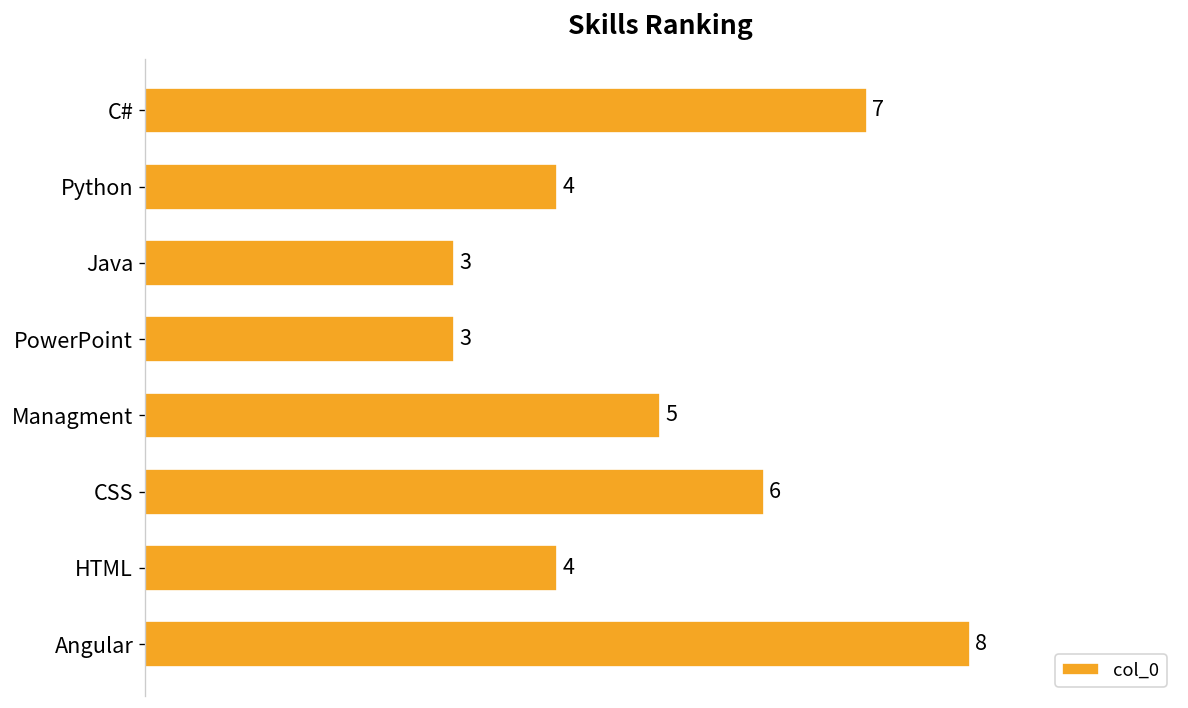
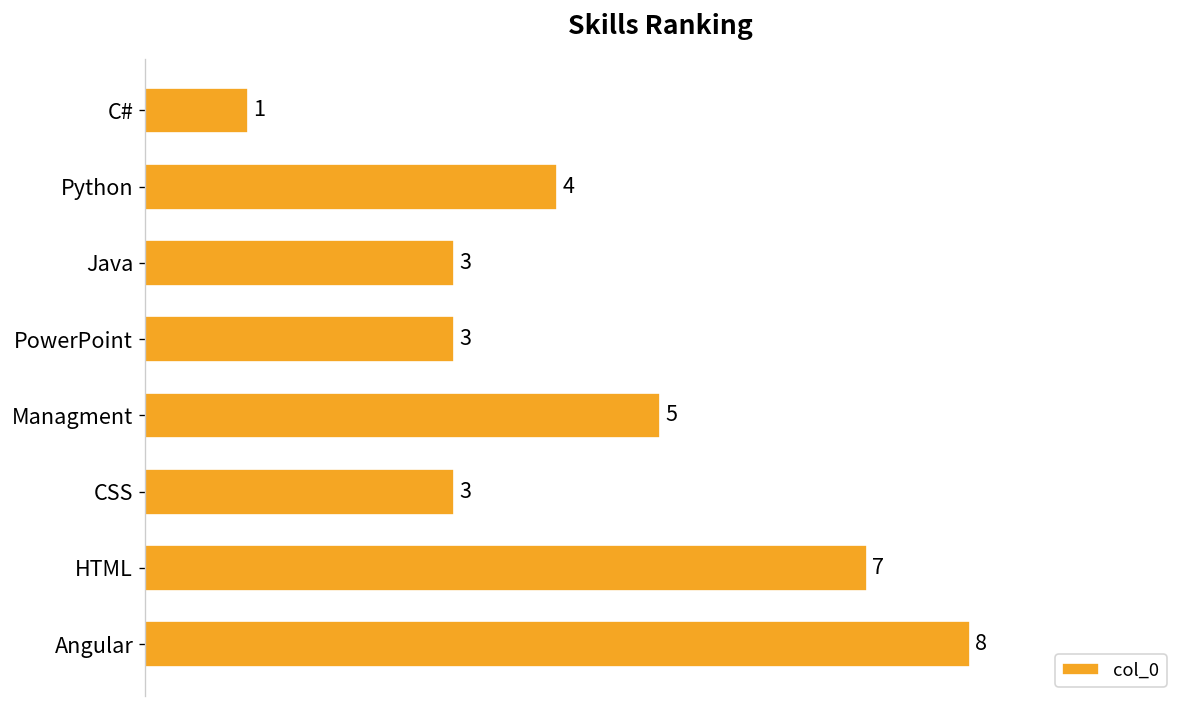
C#: 7 -> 1
CSS: 6 -> 3
HTML: 4 -> 7
